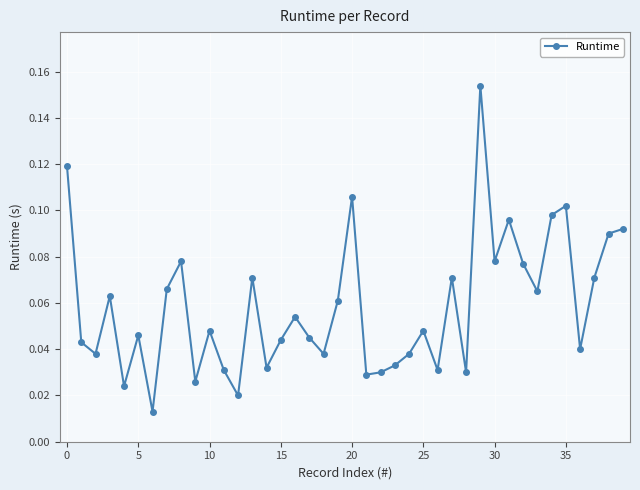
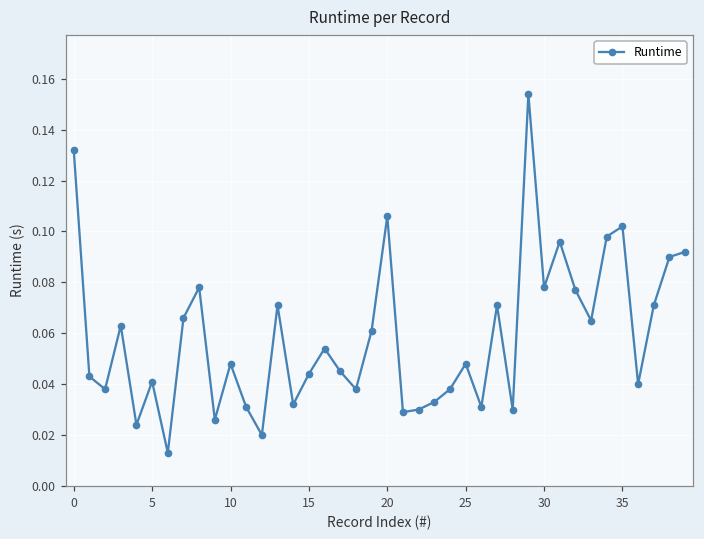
0: 0.119 -> 0.132
5: 0.046 -> 0.041
